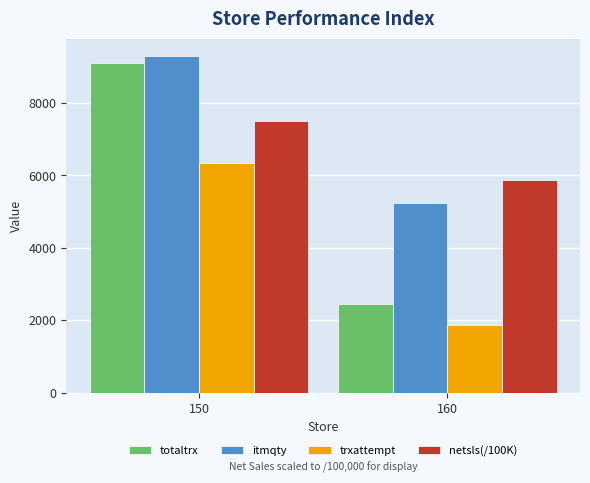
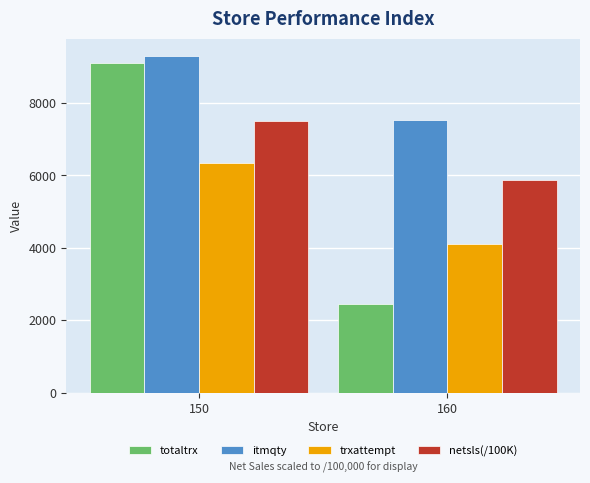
itmqty, 160: 5300 -> 7500
trxattempt, 160: 1900 -> 4100
